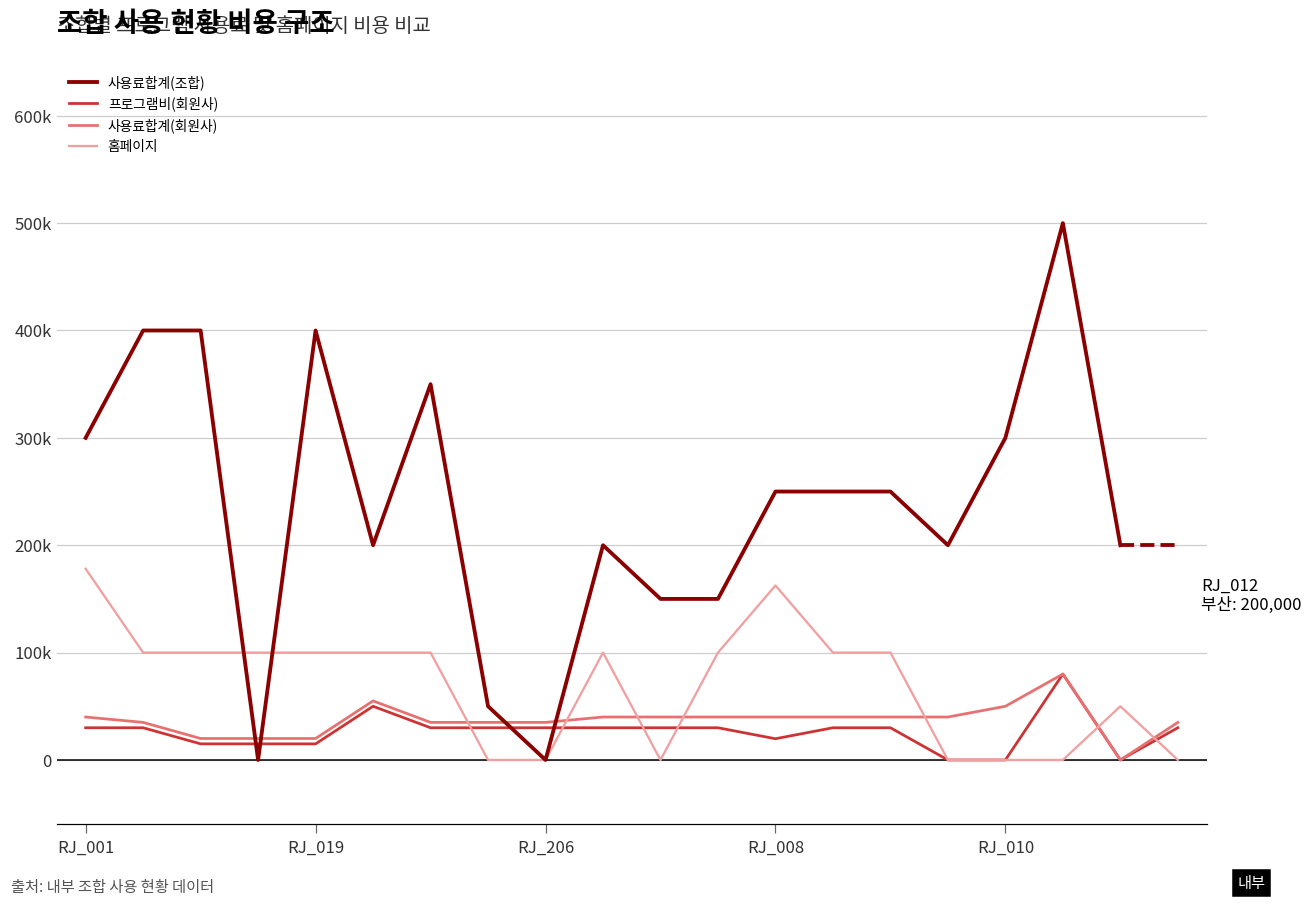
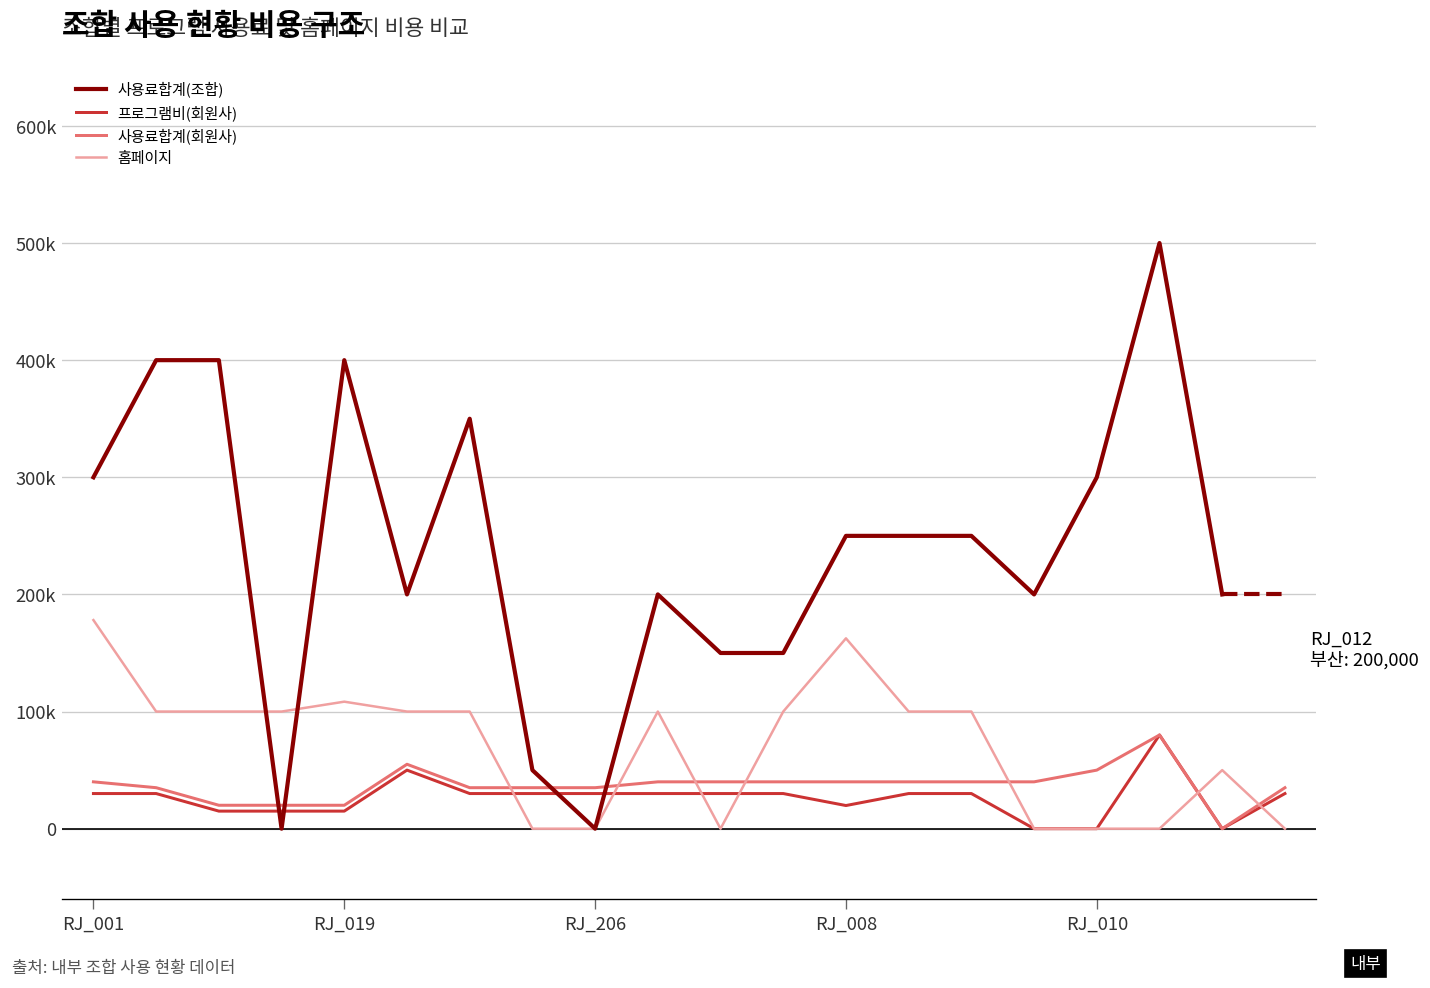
홈페이지, RJ_019: 100000 -> 110000
